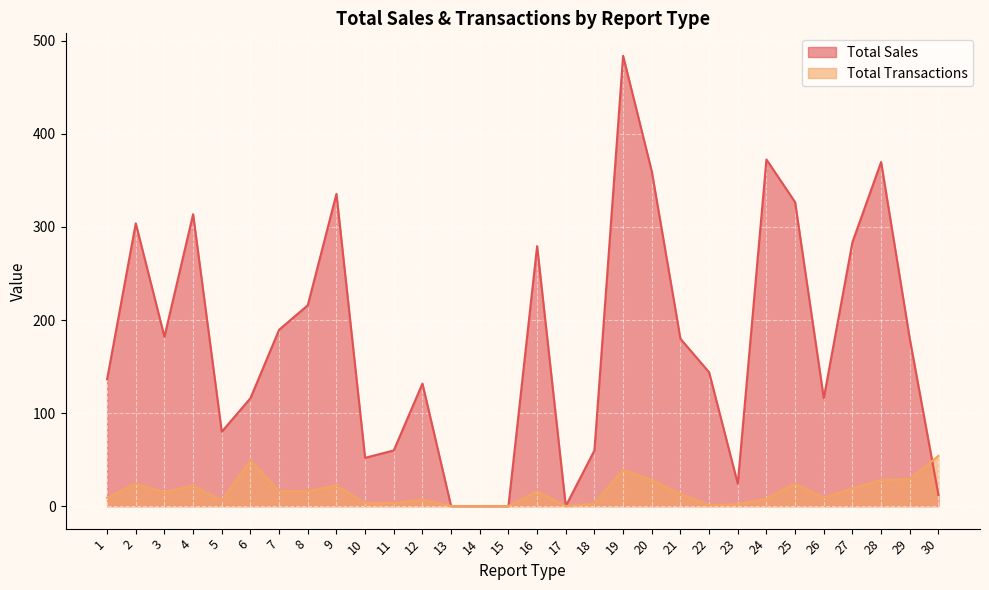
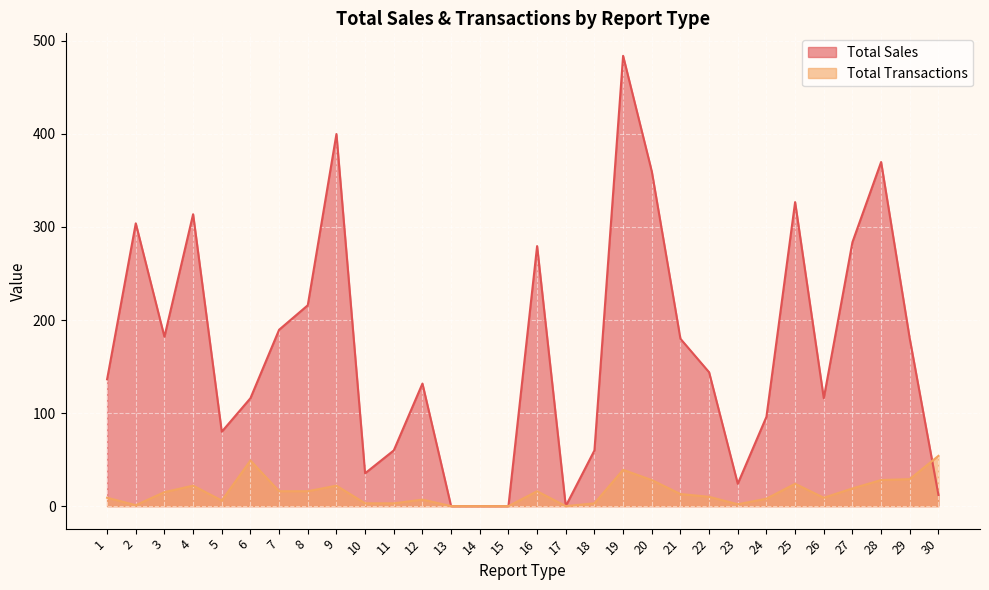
Total Transactions, 2: 20 -> 0
Total Sales, 9: 340 -> 400
Total Sales, 10: 50 -> 40
Total Transactions, 22: 0 -> 10
Total Sales, 24: 370 -> 100
